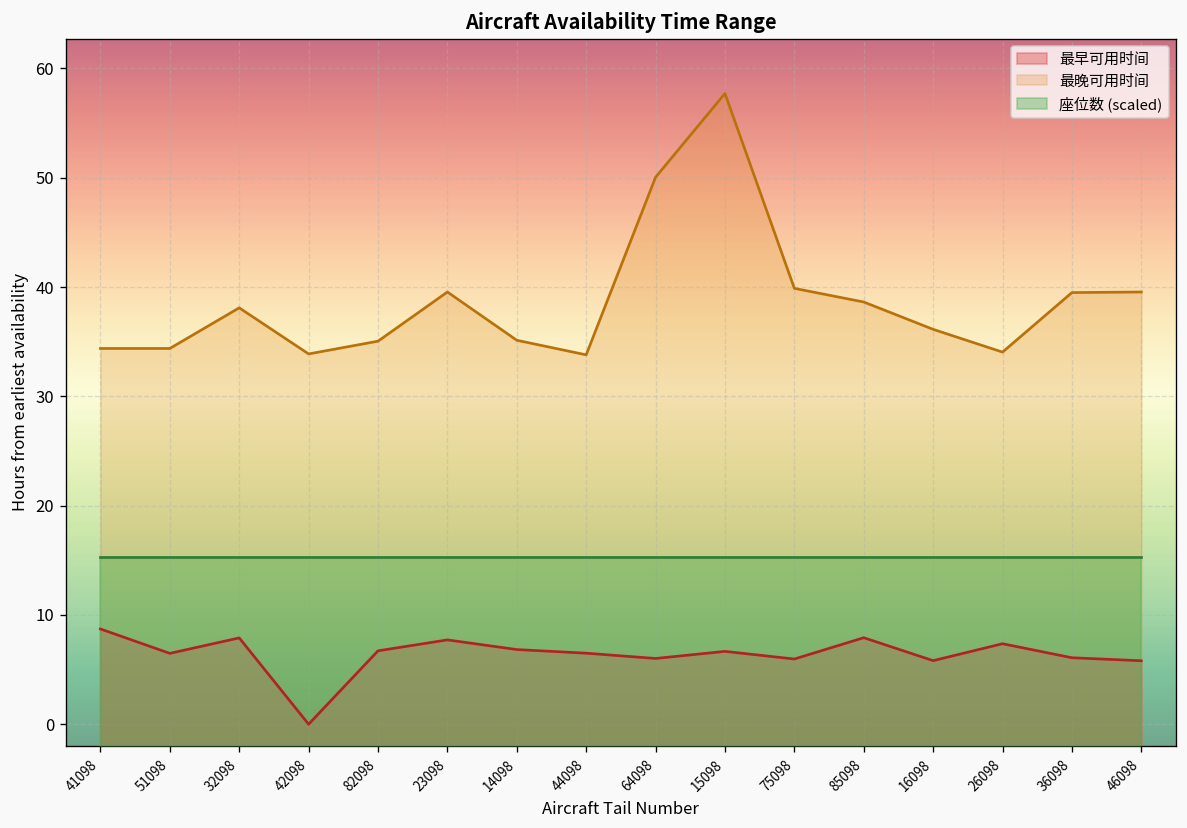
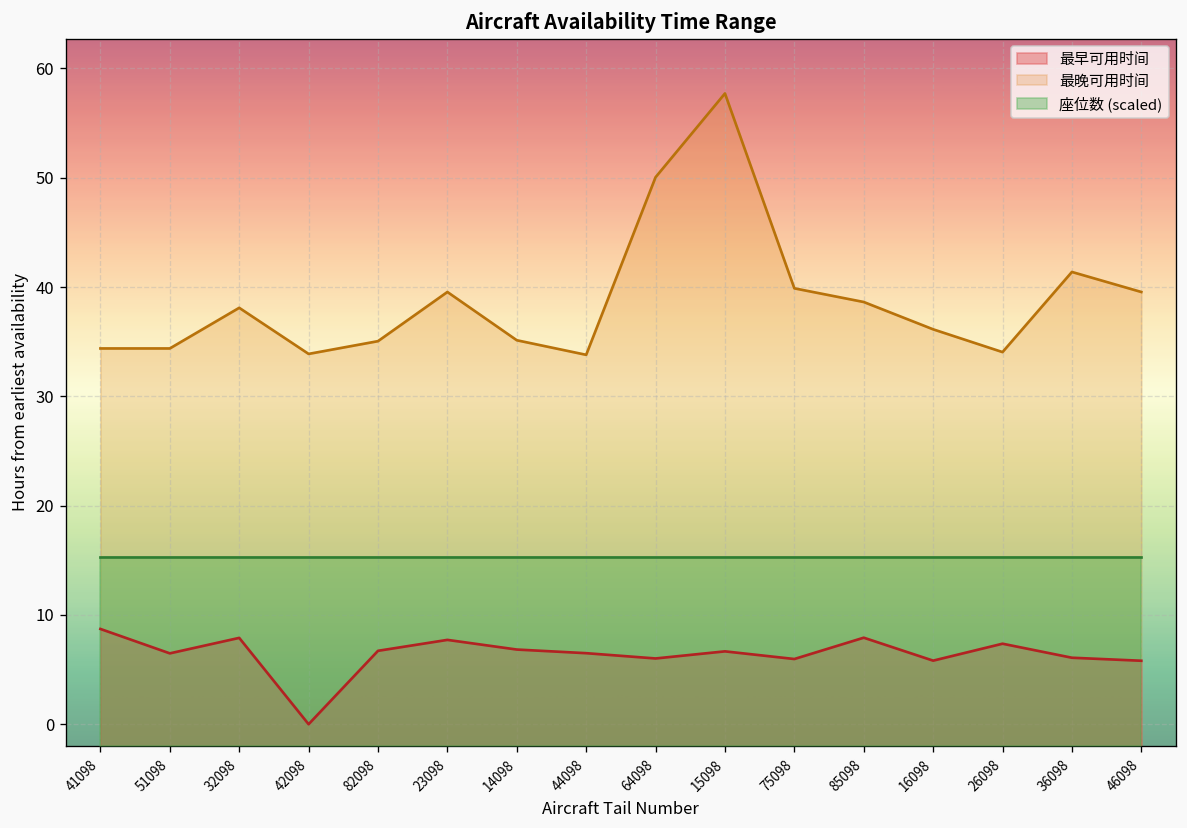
最晚可用时间, 36098: 39 -> 41
